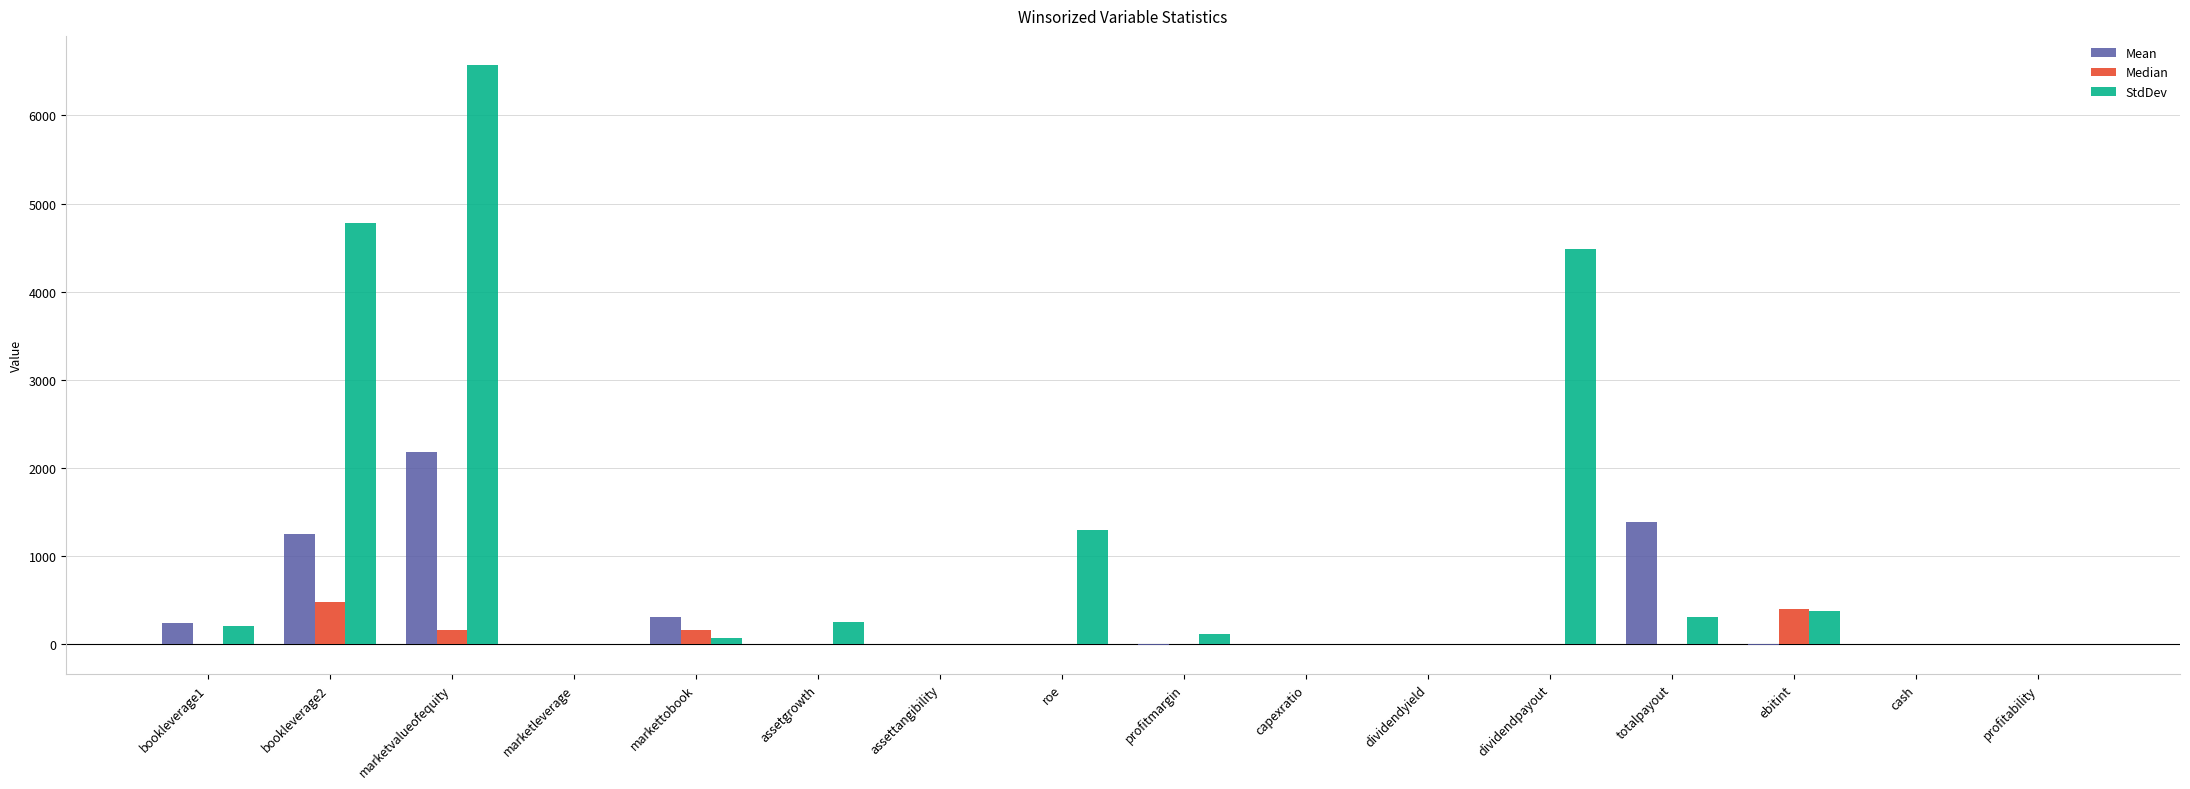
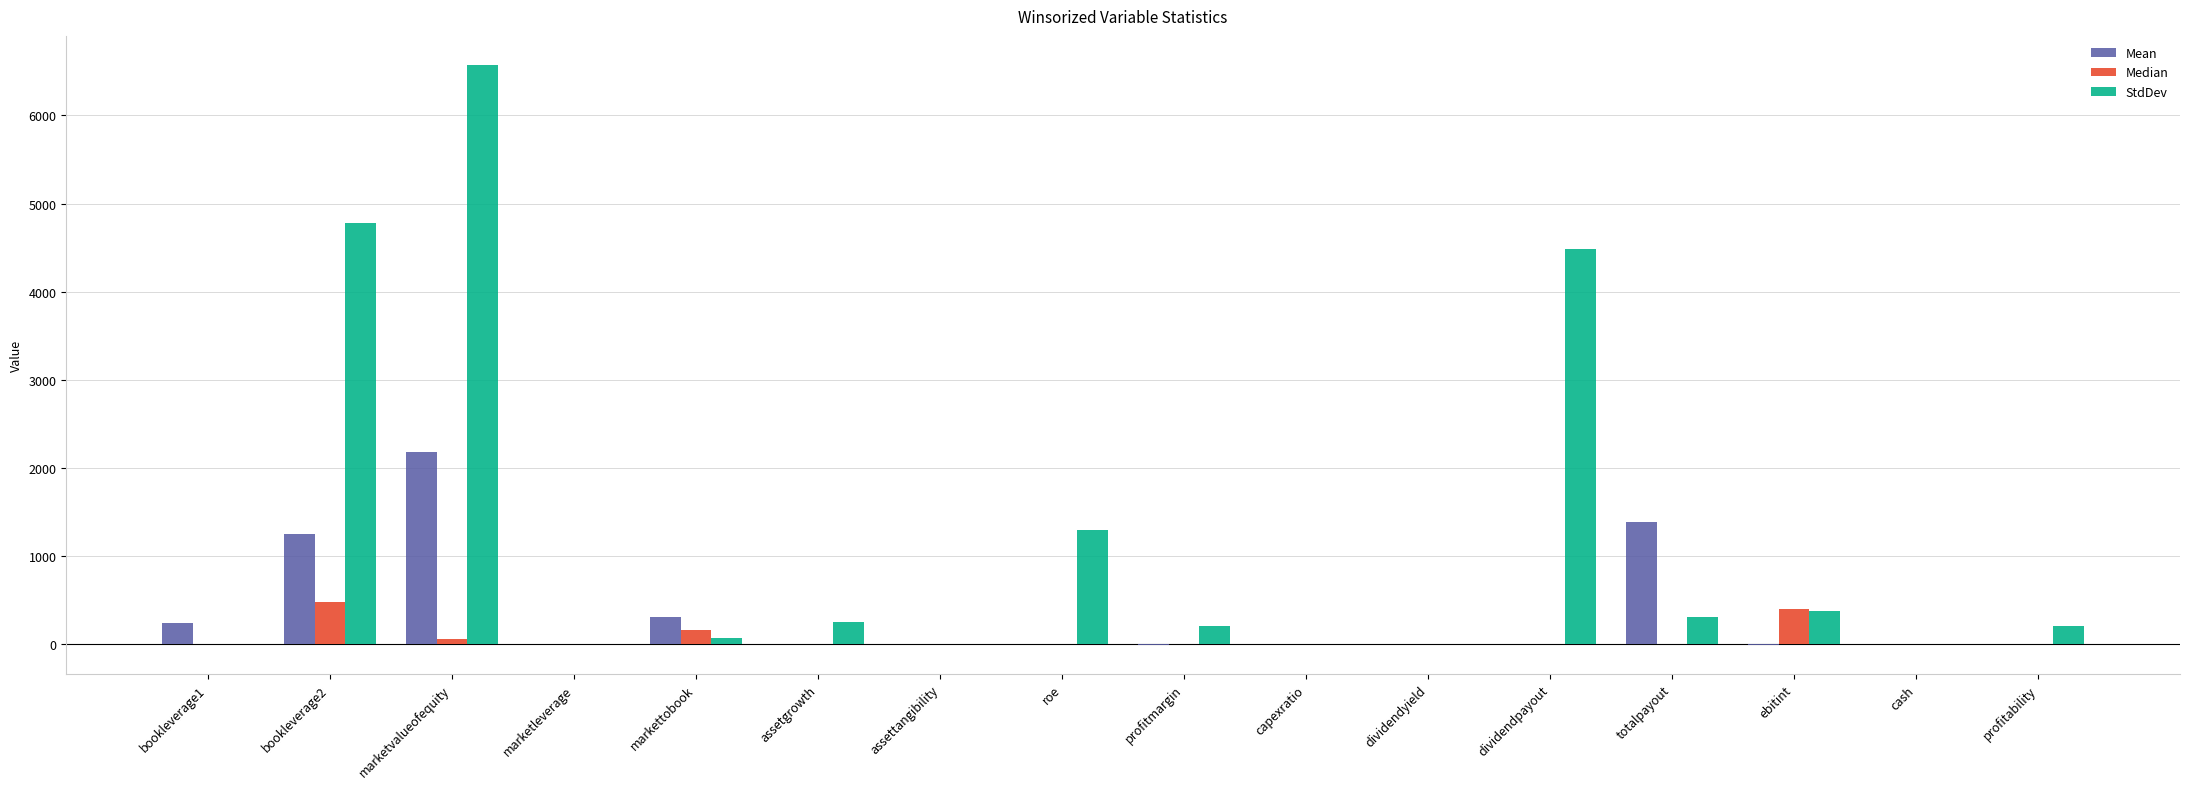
StdDev, bookleverage1: 200 -> 0
Median, marketvalueofequity: 200 -> 100
StdDev, profitmargin: 100 -> 200
StdDev, profitability: 0 -> 200
